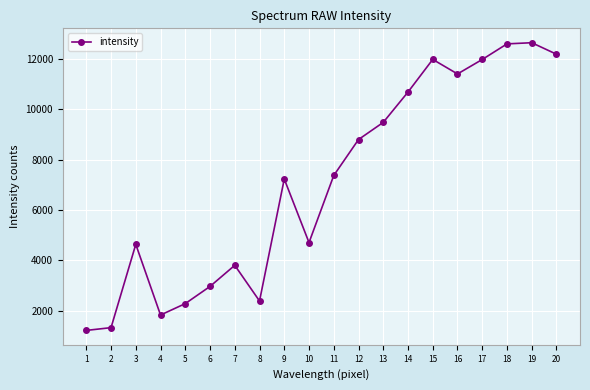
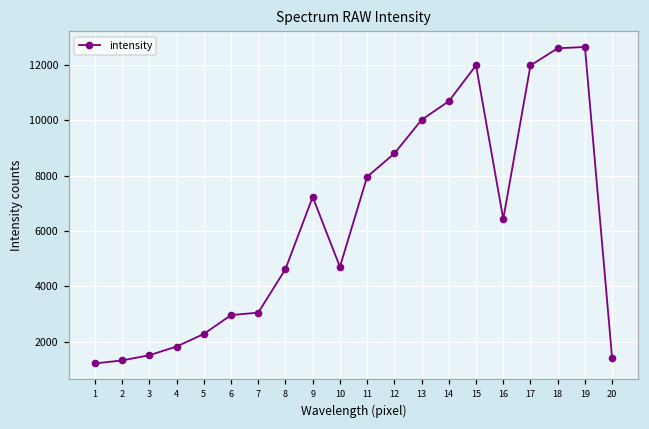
3: 4600 -> 1500
7: 3800 -> 3100
8: 2400 -> 4600
11: 7400 -> 8000
13: 9500 -> 10000
16: 11400 -> 6400
20: 12200 -> 1400
